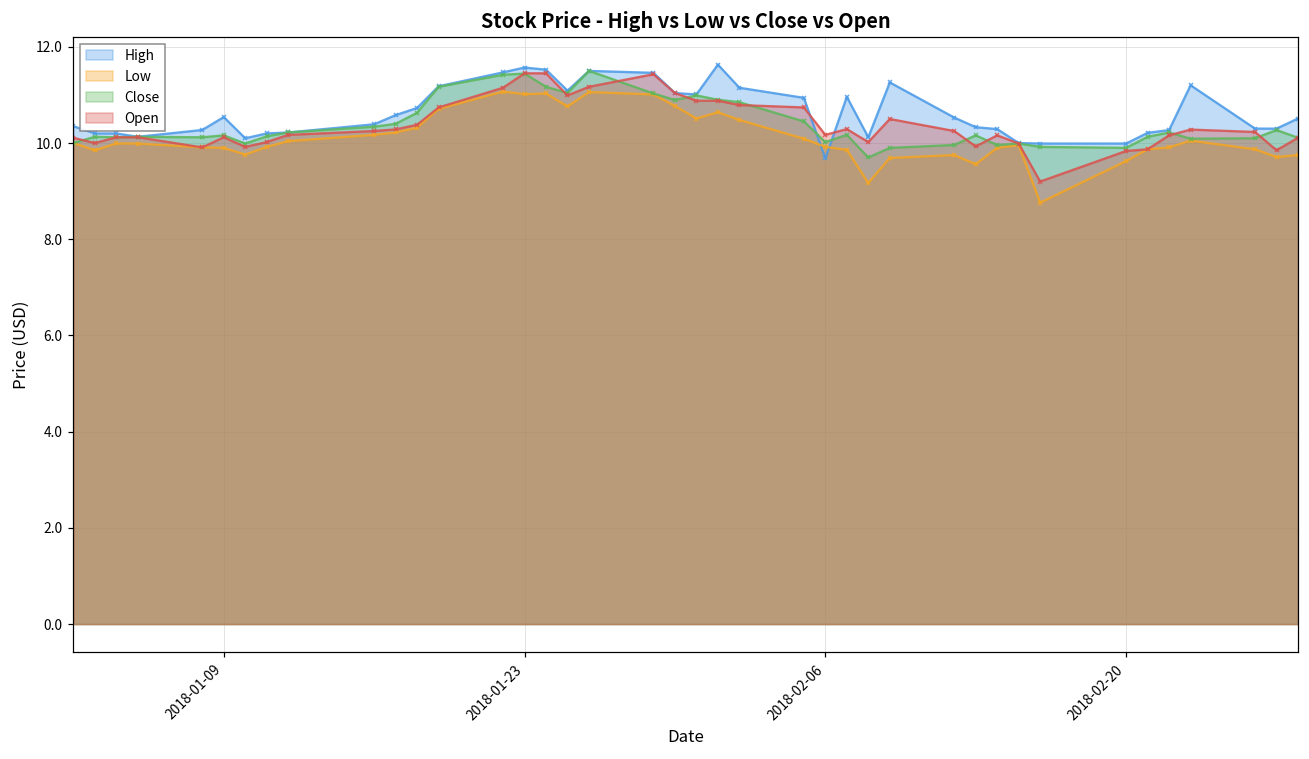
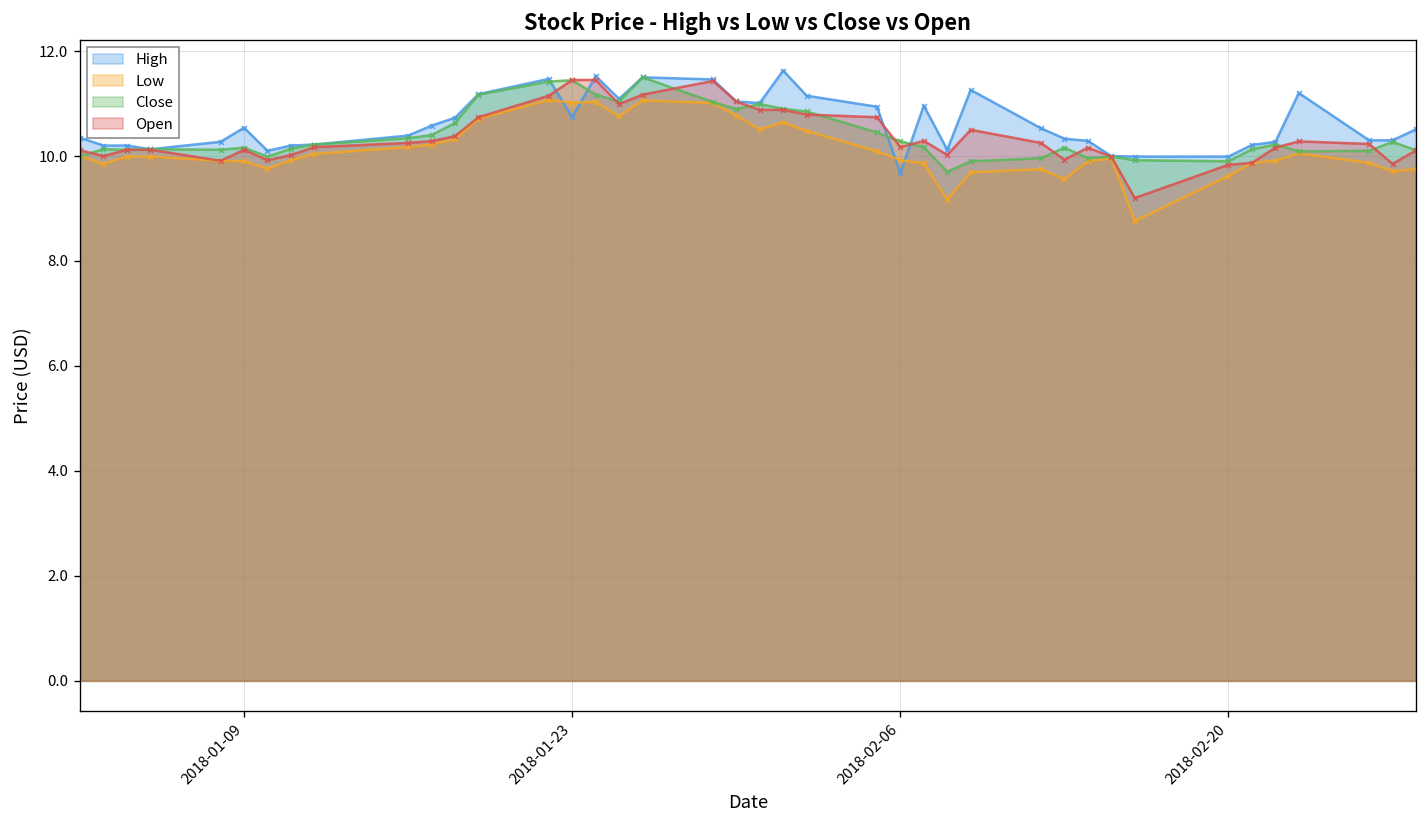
High, 2018-01-23: 11.6 -> 10.7
Close, 2018-02-06: 10.0 -> 10.3
